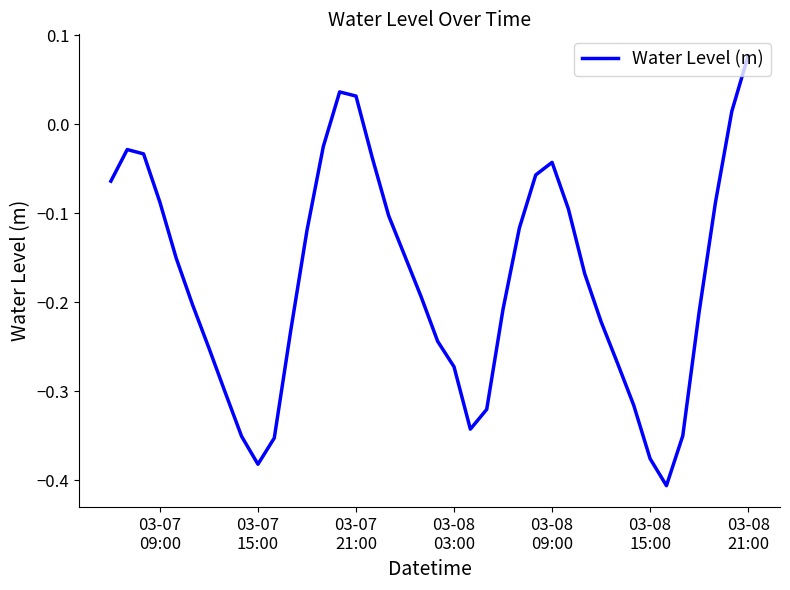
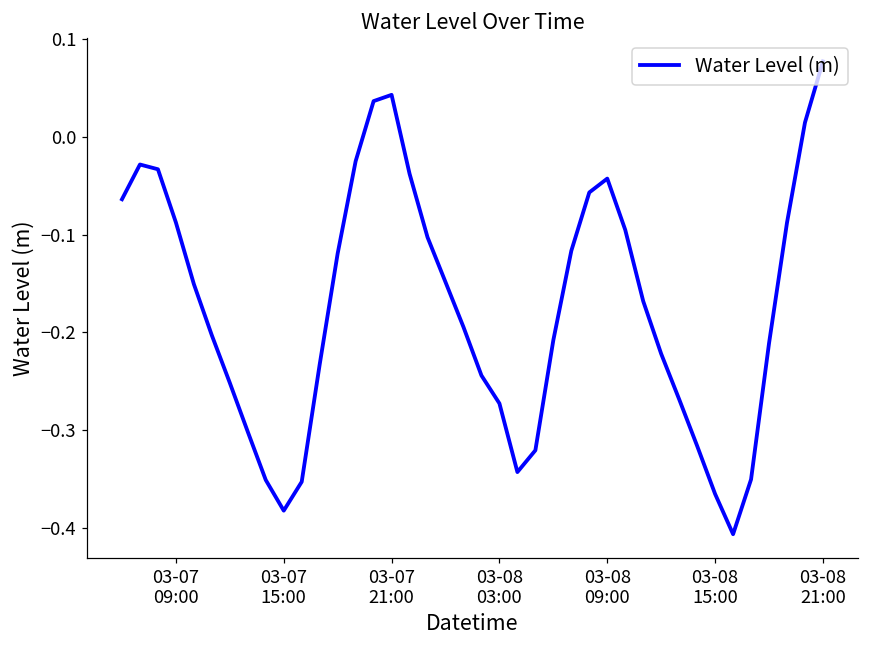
03-07 21:00: 0.03 -> 0.04
03-08 15:00: -0.38 -> -0.36
